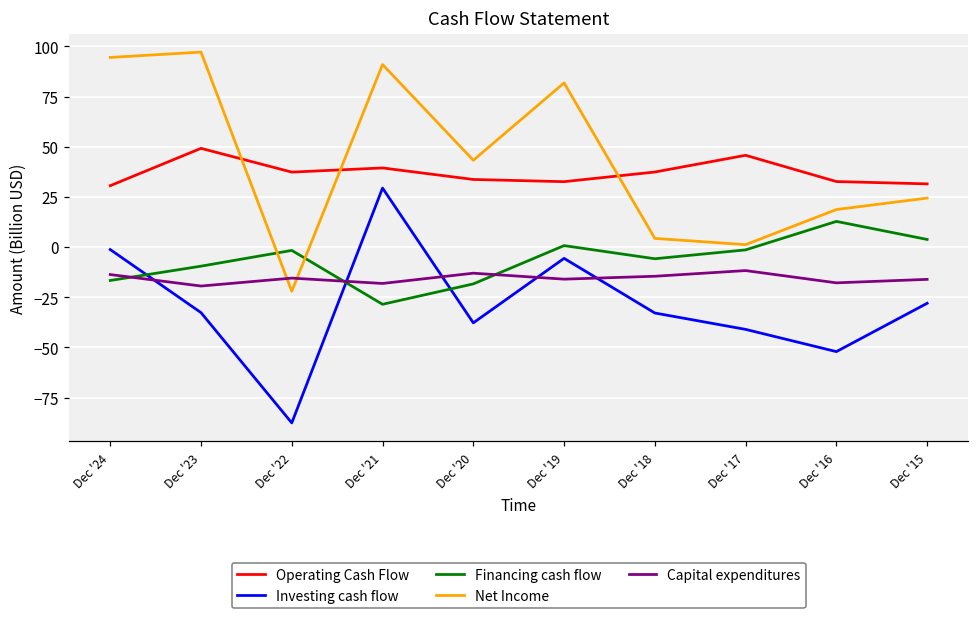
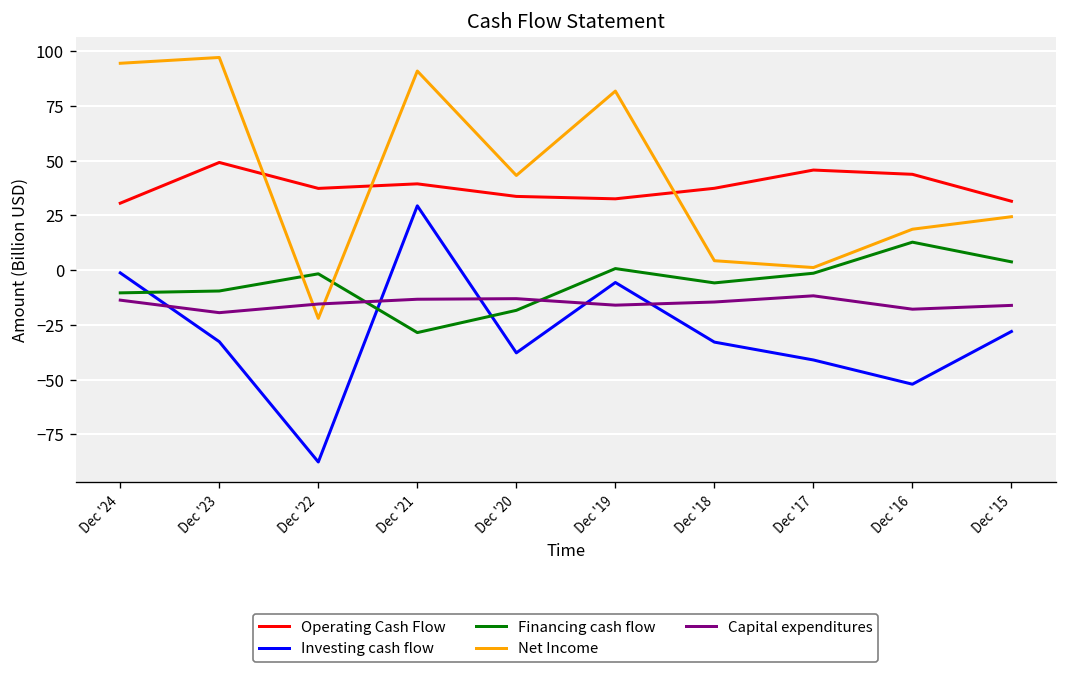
Financing cash flow, Dec '24: -17 -> -10
Capital expenditures, Dec '21: -18 -> -13
Operating Cash Flow, Dec '16: 33 -> 44
